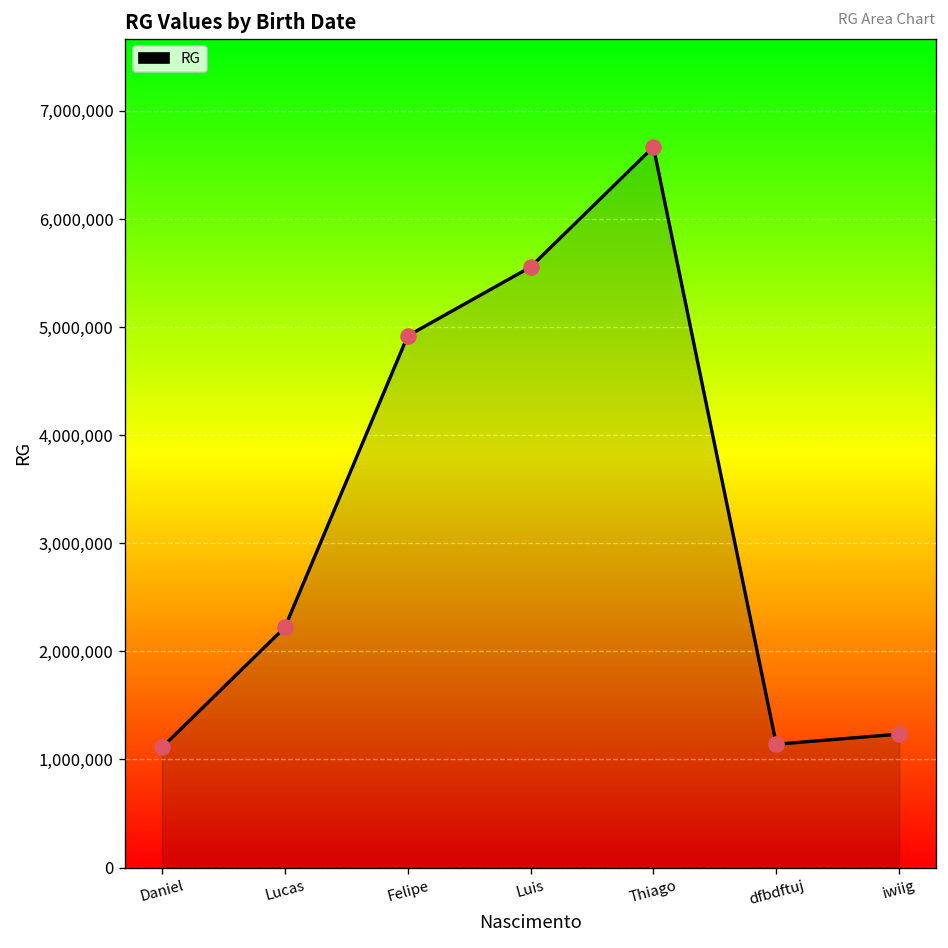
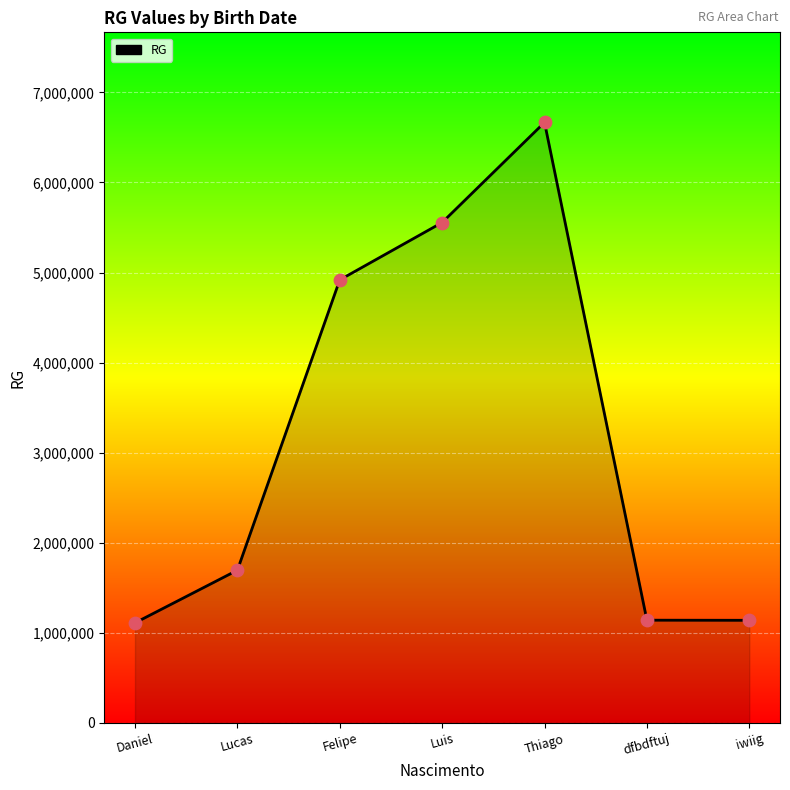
Lucas: 2,200,000 -> 1,700,000
iwiig: 1,200,000 -> 1,100,000
